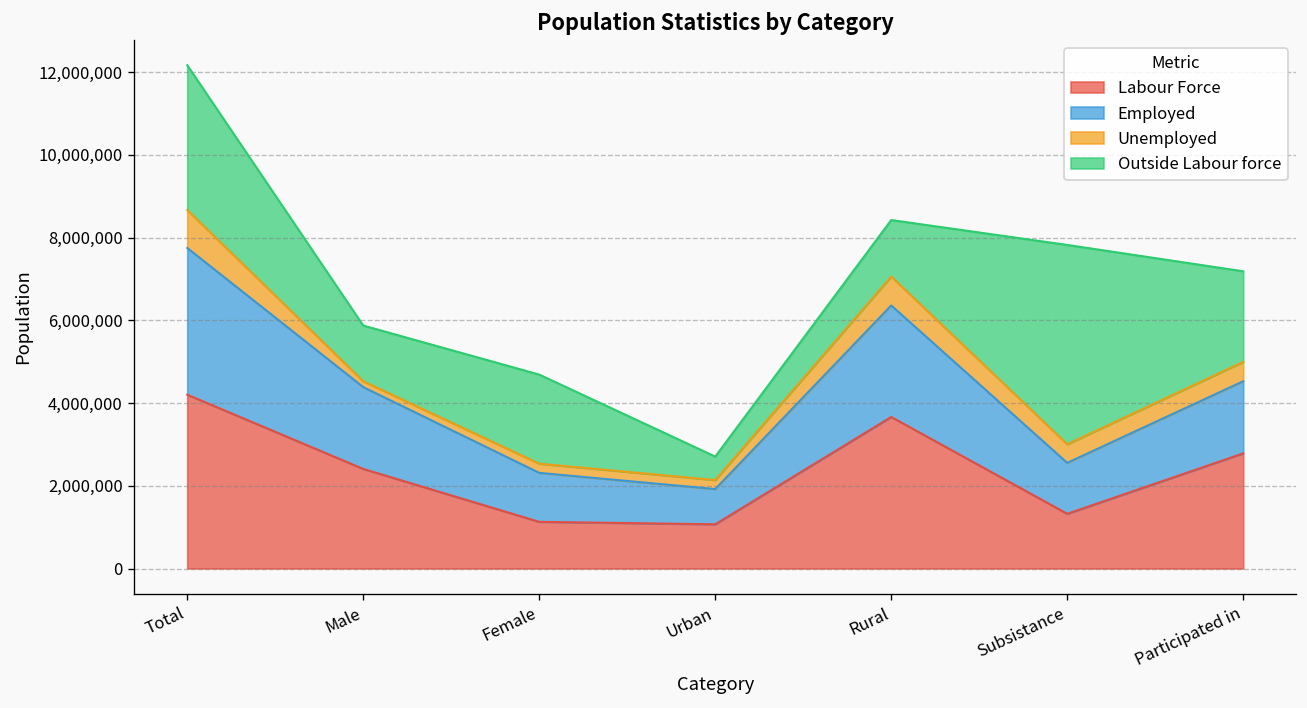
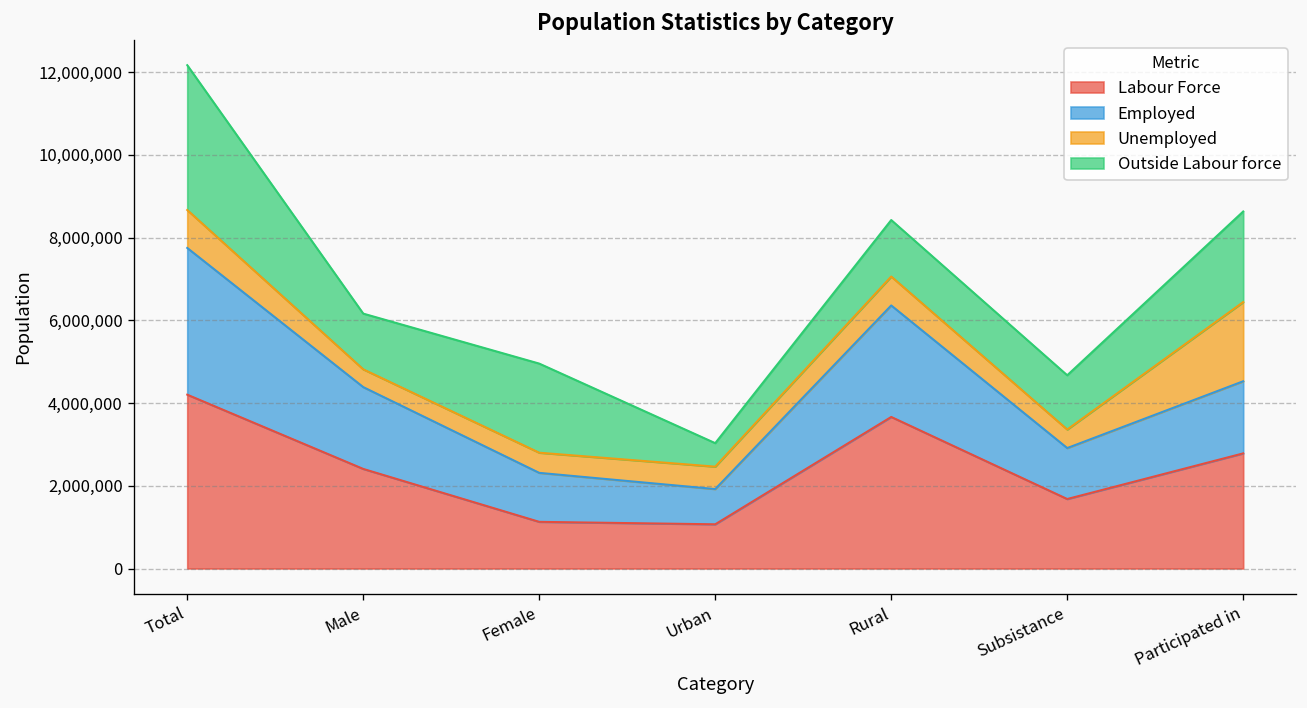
Unemployed, Male: 100,000 -> 400,000
Unemployed, Female: 200,000 -> 500,000
Unemployed, Urban: 200,000 -> 500,000
Labour Force, Subsistance: 1,300,000 -> 1,700,000
Outside Labour force, Subsistance: 4,800,000 -> 1,300,000
Unemployed, Participated in: 500,000 -> 1,900,000
